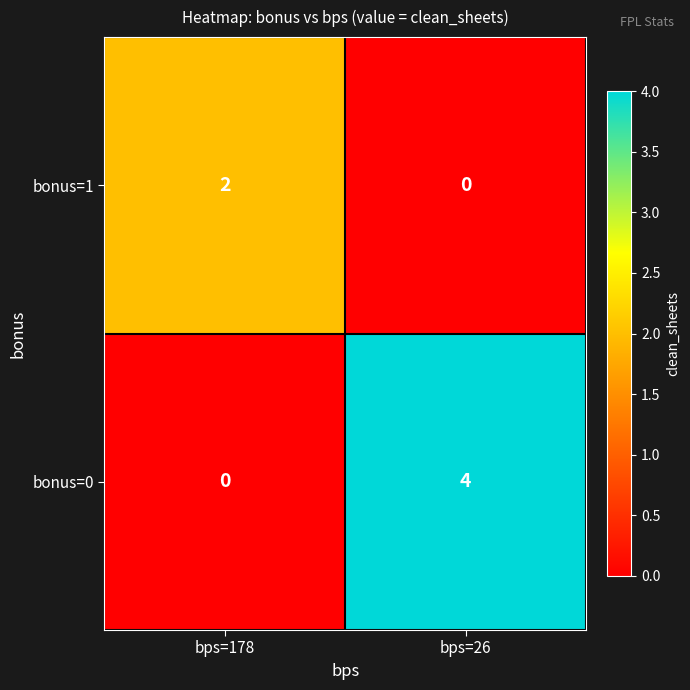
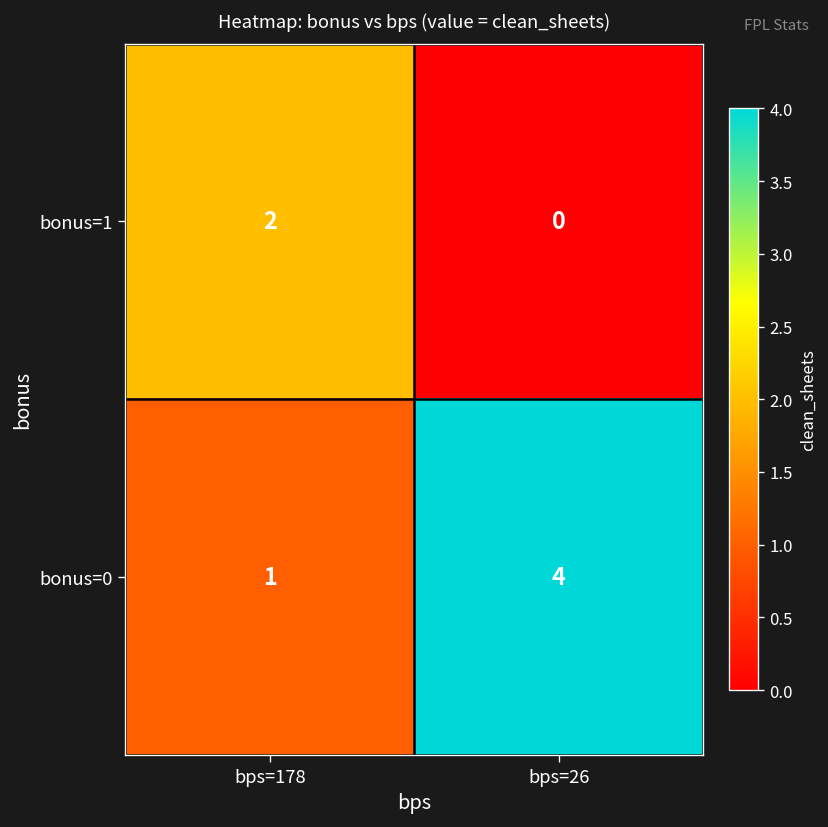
bonus=0, bps=178: 0 -> 1
